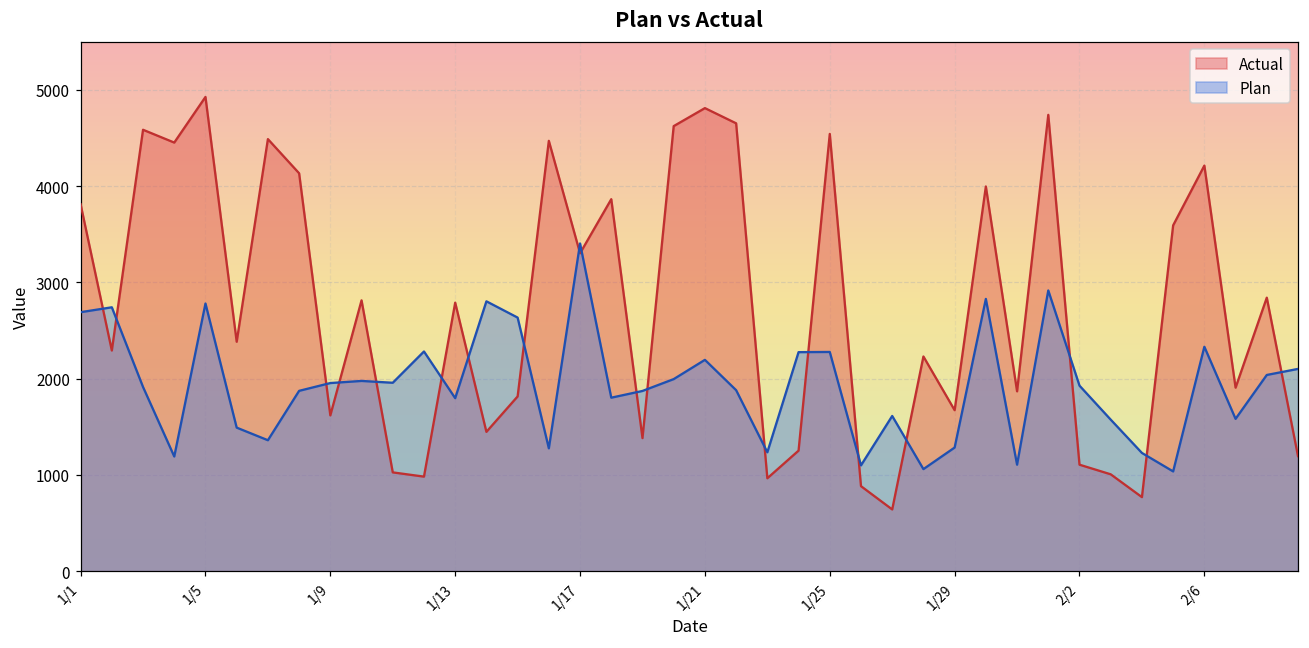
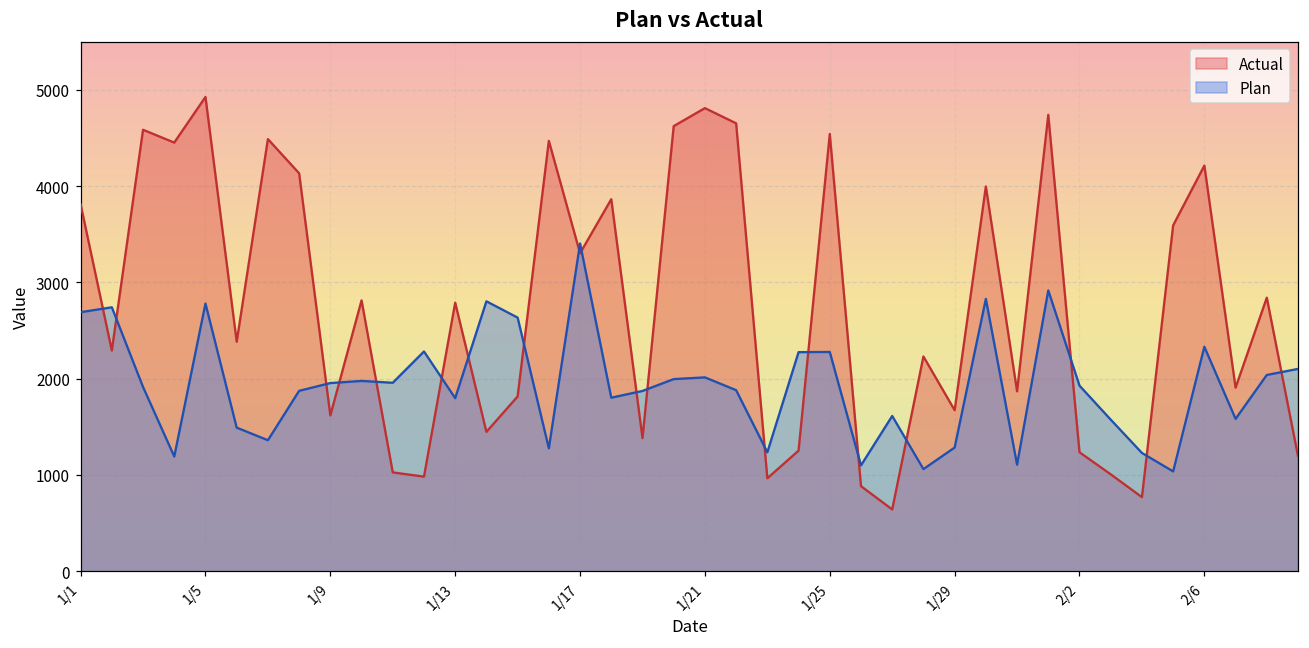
Plan, 1/21: 2200 -> 2000
Actual, 2/2: 1100 -> 1200
